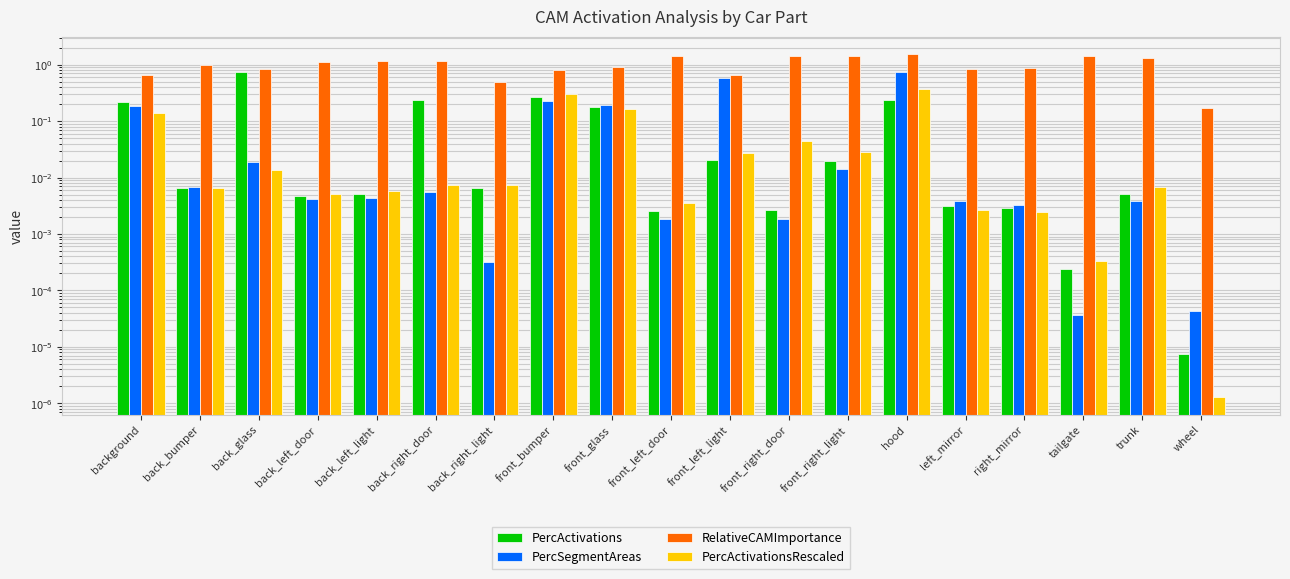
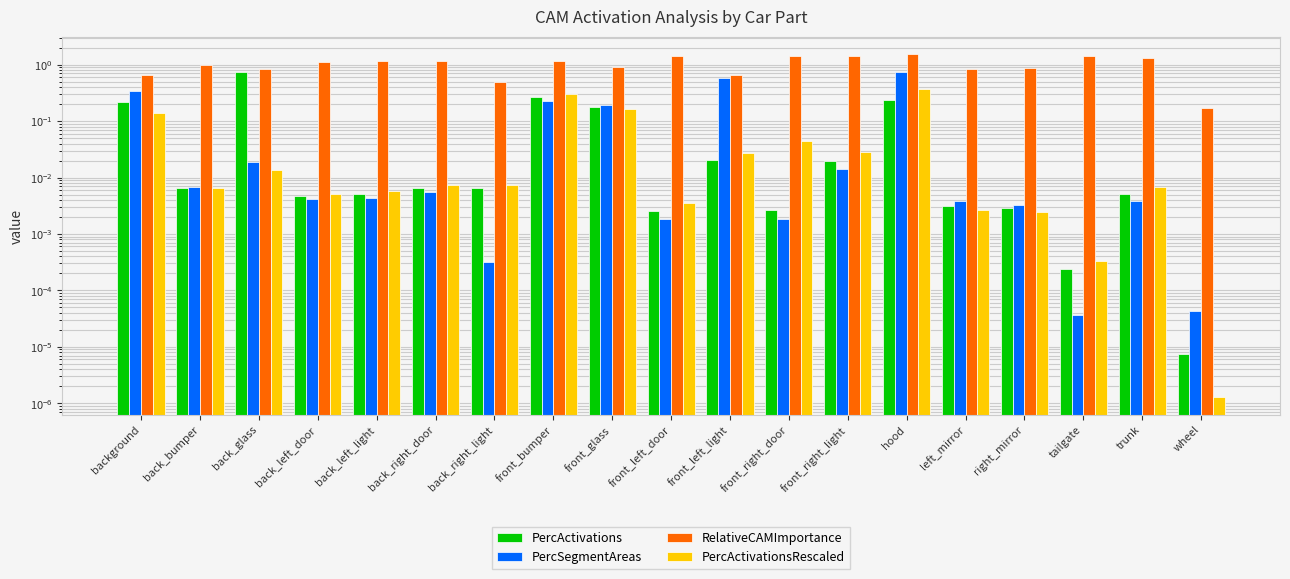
PercSegmentAreas, background: 0.19 -> 0.3
PercActivations, back_right_door: 0.23 -> 0.006
RelativeCAMImportance, front_bumper: 0.8 -> 1.2
